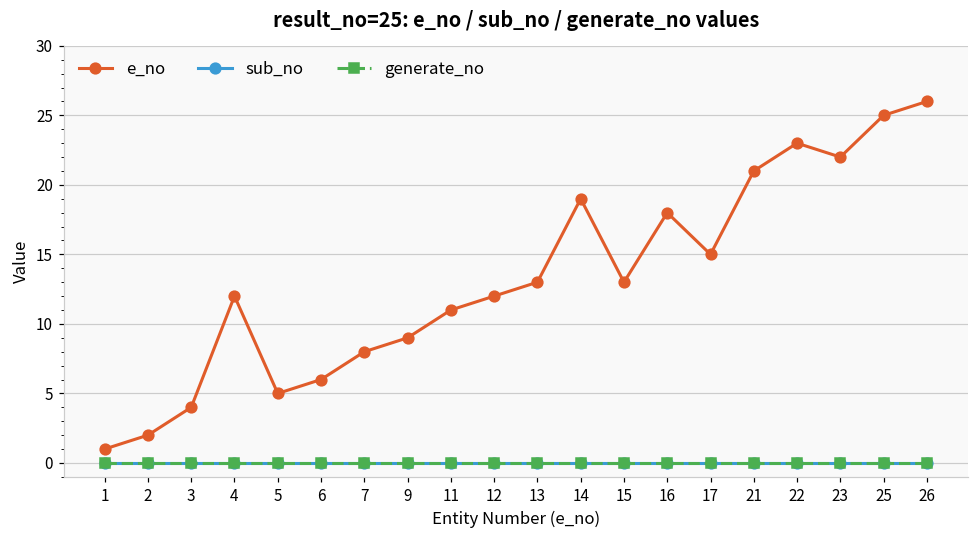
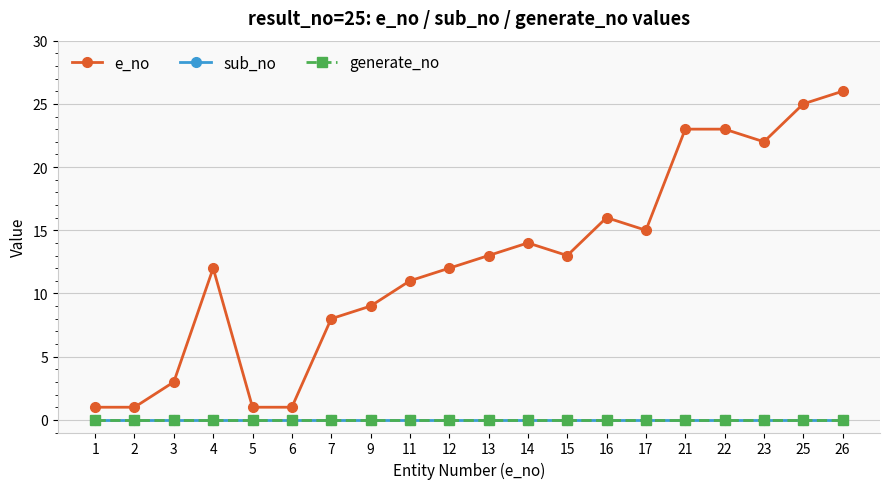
e_no, 2: 2 -> 1
e_no, 3: 4 -> 3
e_no, 5: 5 -> 1
e_no, 6: 6 -> 1
e_no, 14: 19 -> 14
e_no, 16: 18 -> 16
e_no, 21: 21 -> 23
